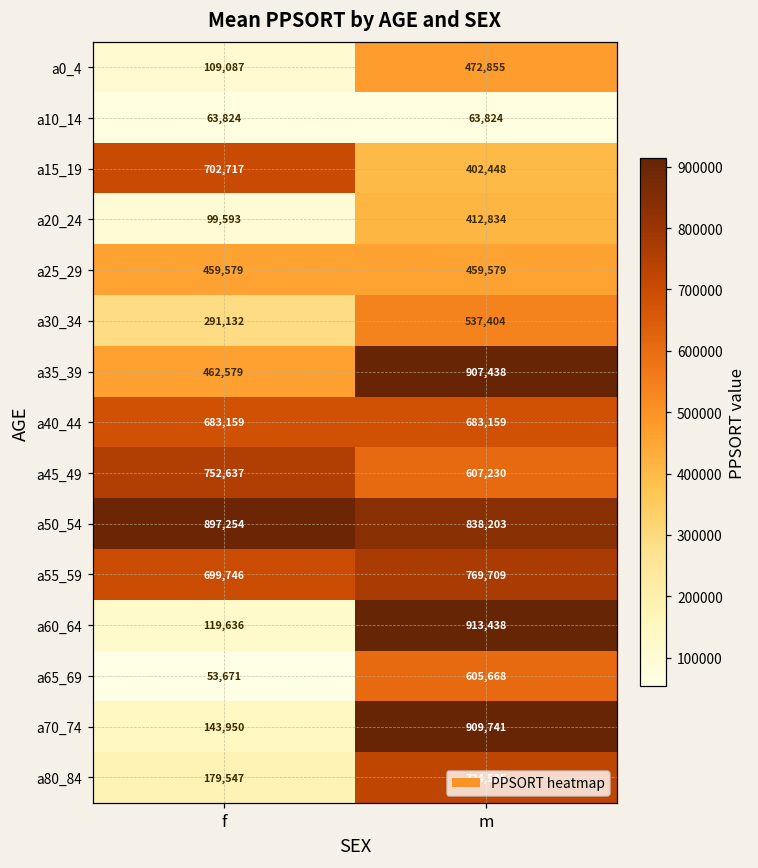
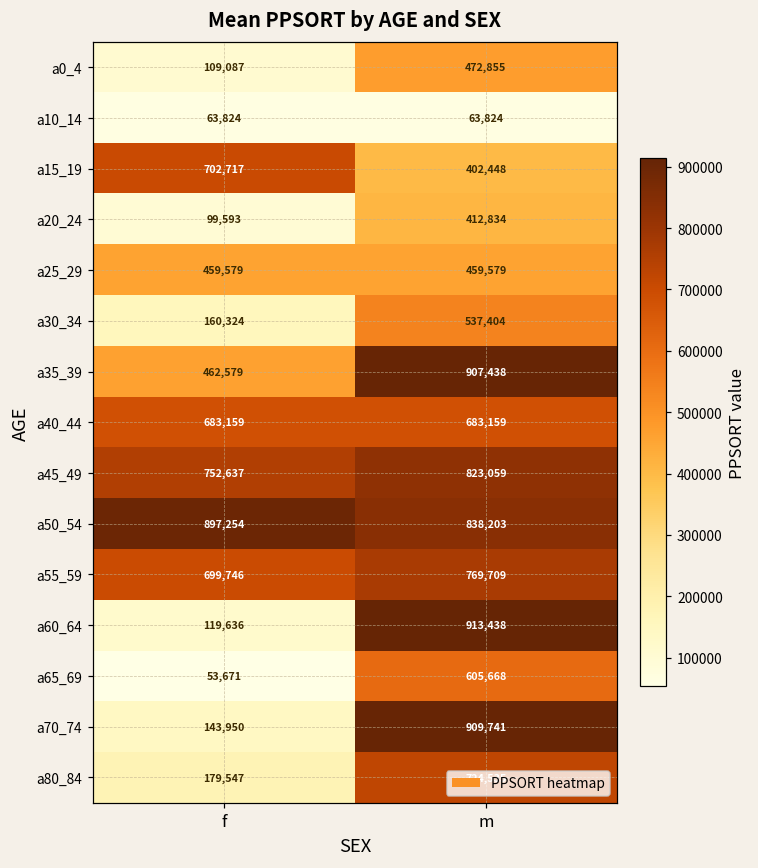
a30_34, f: 291,132 -> 160,324
a45_49, m: 607,230 -> 823,059
